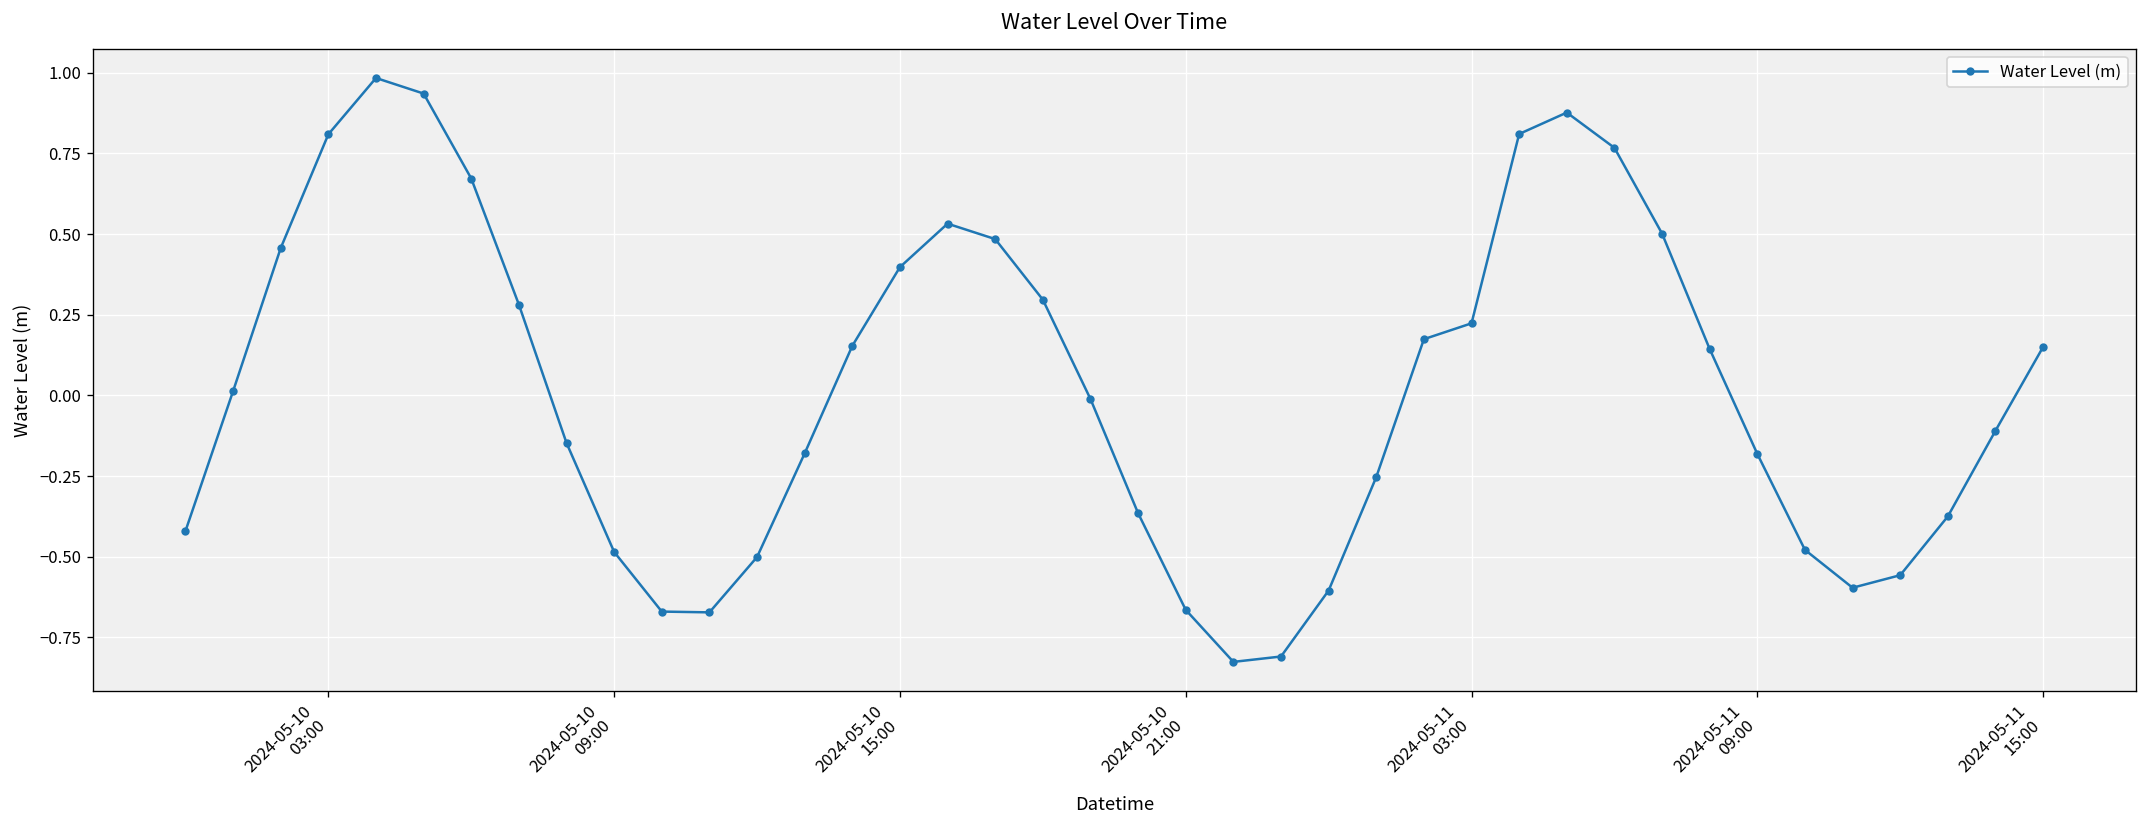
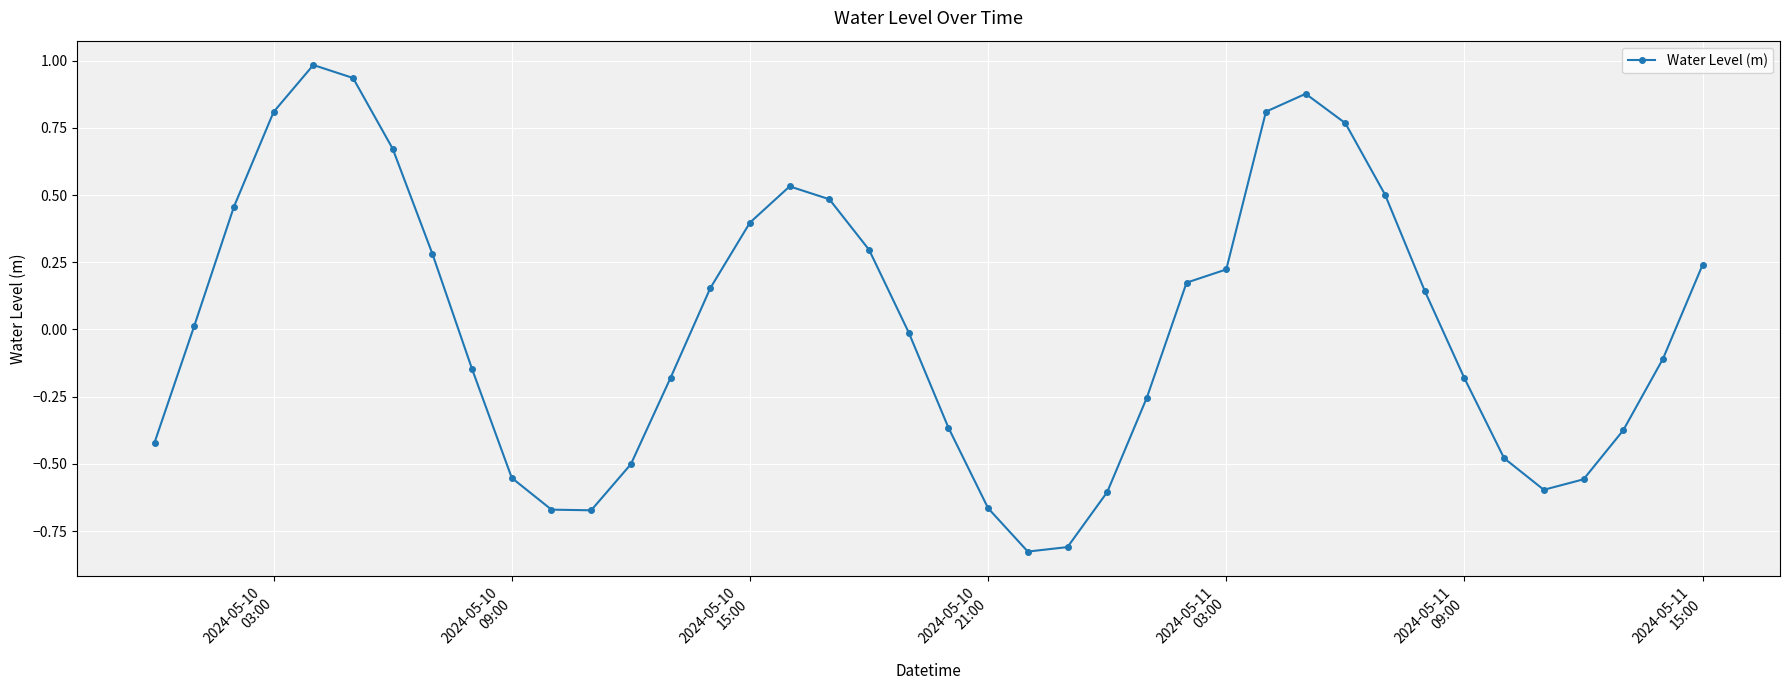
2024-05-10 09:00: -0.49 -> -0.55
2024-05-11 15:00: 0.15 -> 0.24
